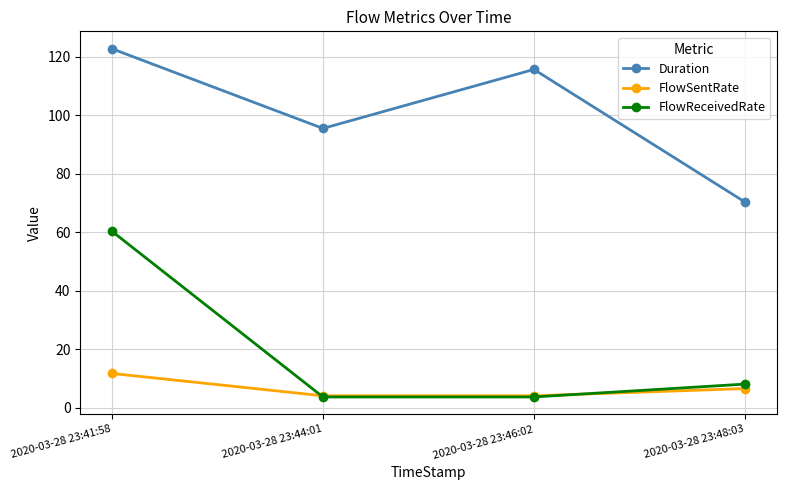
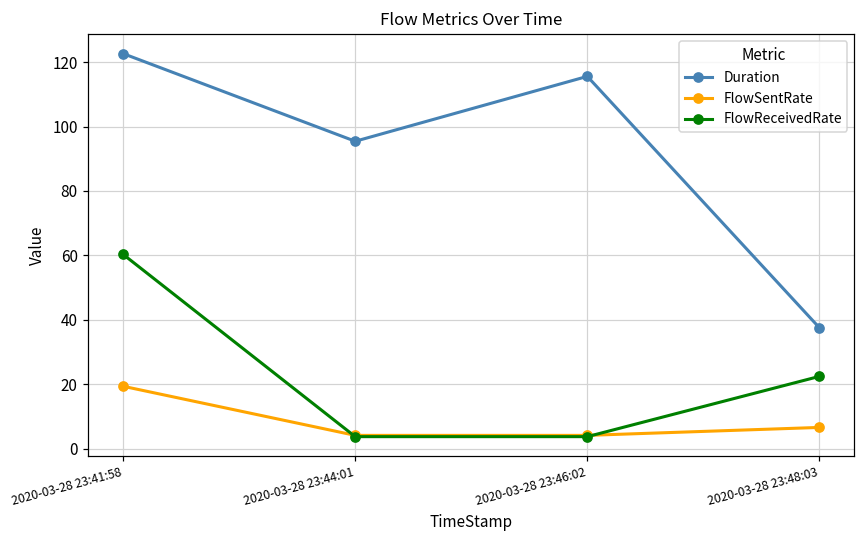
FlowSentRate, 2020-03-28 23:41:58: 12 -> 19
Duration, 2020-03-28 23:48:03: 70 -> 38
FlowReceivedRate, 2020-03-28 23:48:03: 8 -> 22
